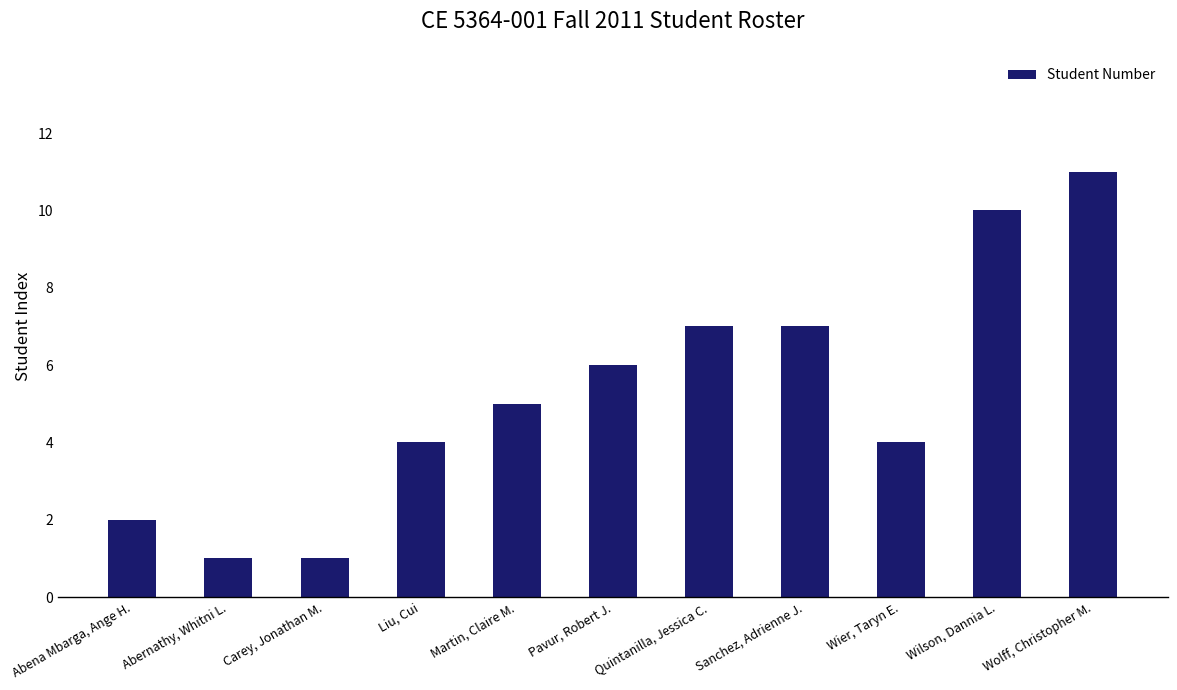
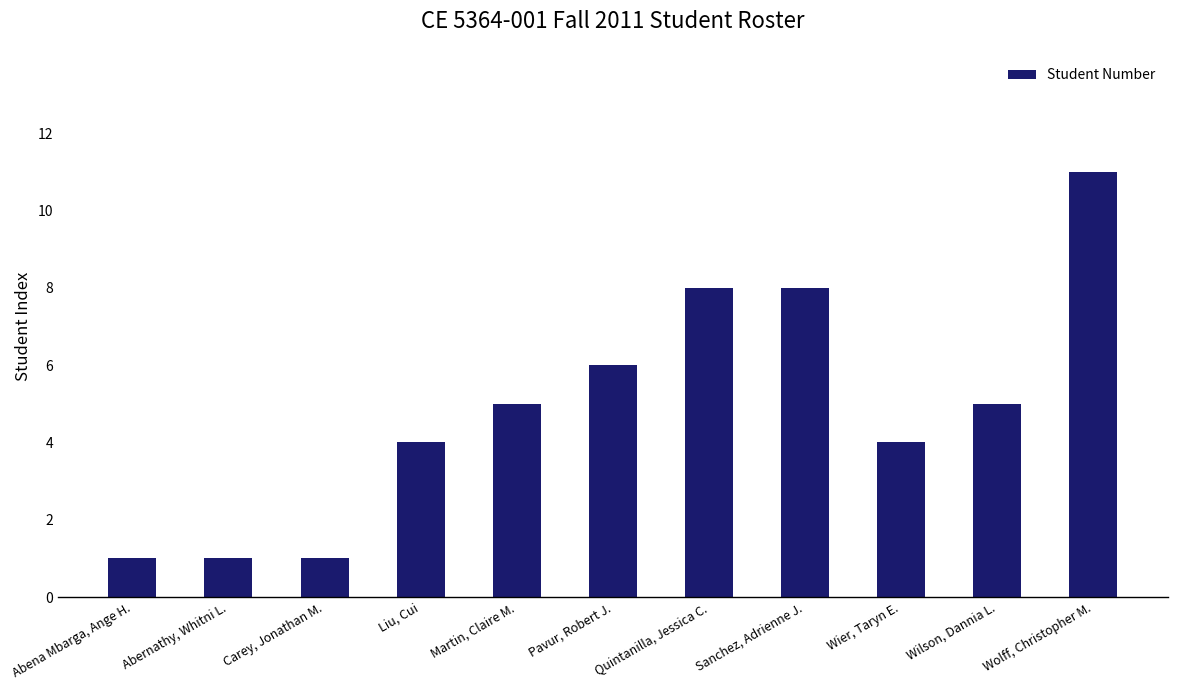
Abena Mbarga, Ange H.: 2 -> 1
Quintanilla, Jessica C.: 7 -> 8
Sanchez, Adrienne J.: 7 -> 8
Wilson, Dannia L.: 10 -> 5
